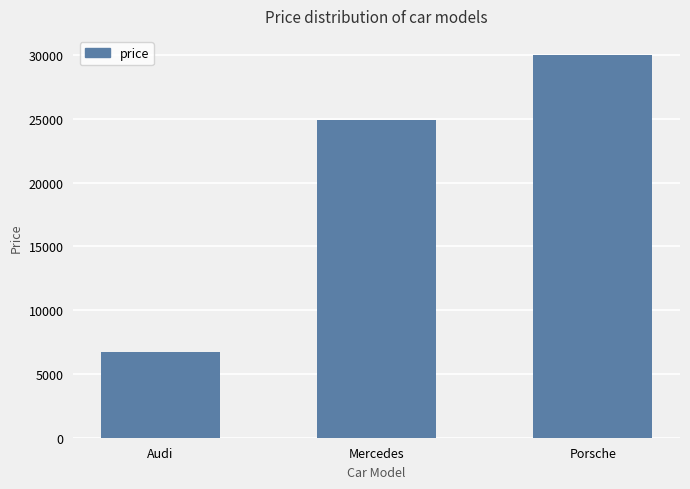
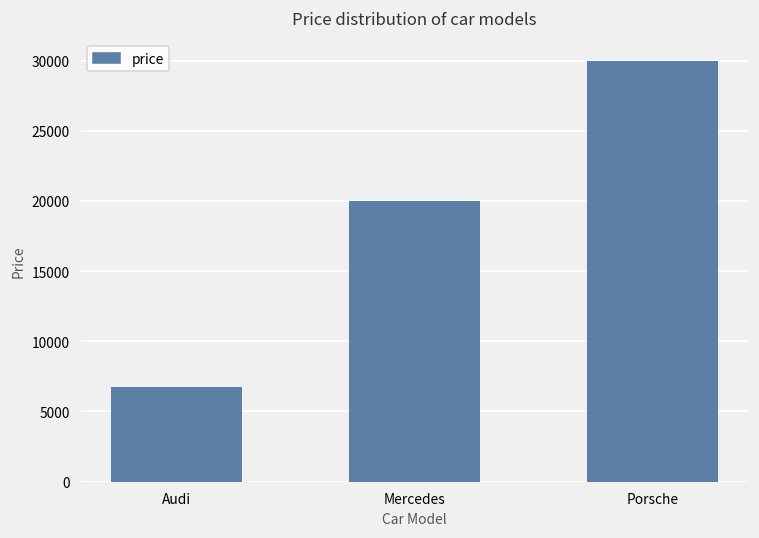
Mercedes: 24900 -> 20000
